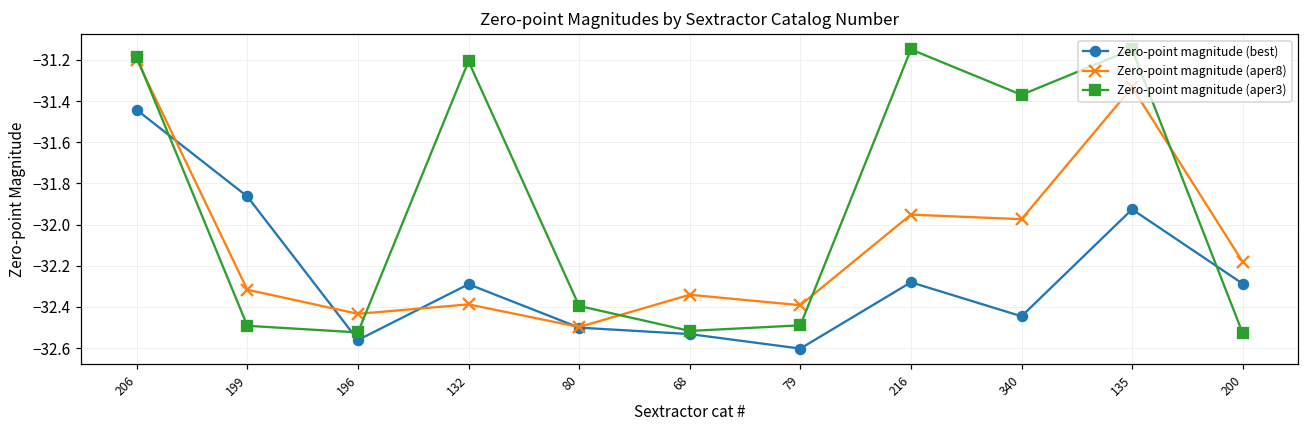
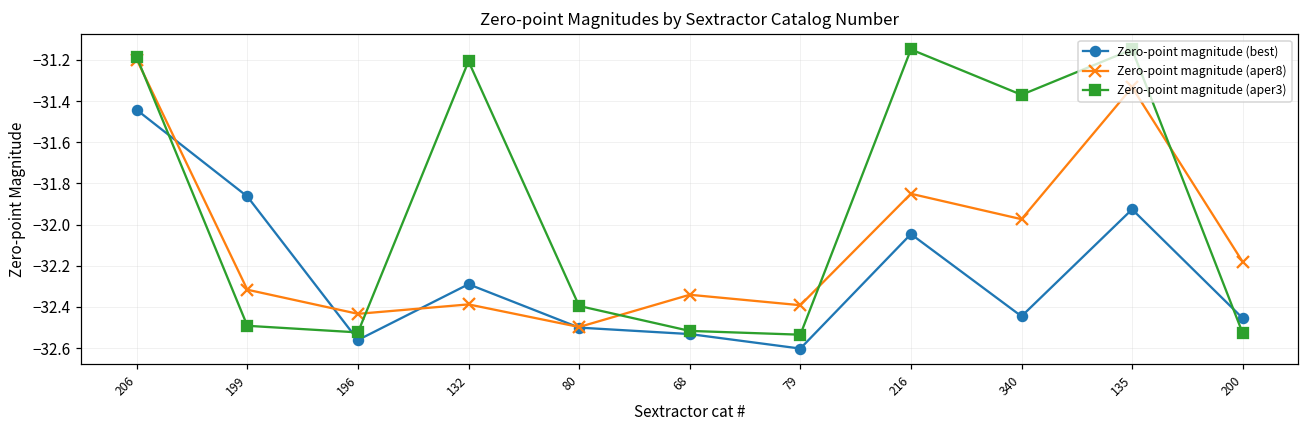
Zero-point magnitude (aper3), 79: -32.49 -> -32.54
Zero-point magnitude (best), 216: -32.28 -> -32.05
Zero-point magnitude (aper8), 216: -31.95 -> -31.85
Zero-point magnitude (best), 200: -32.29 -> -32.46
